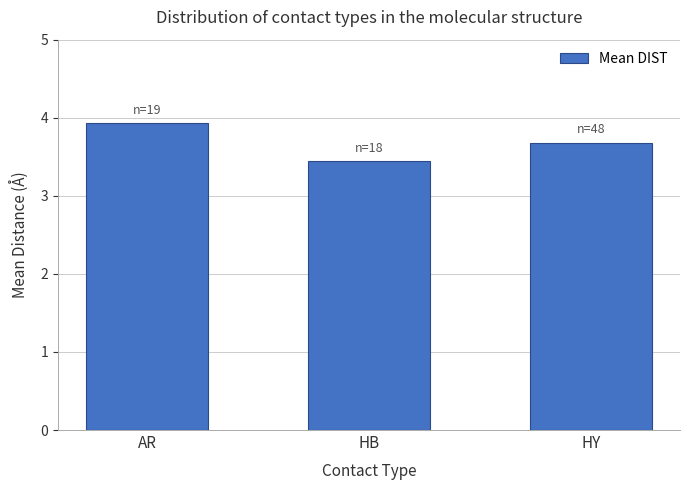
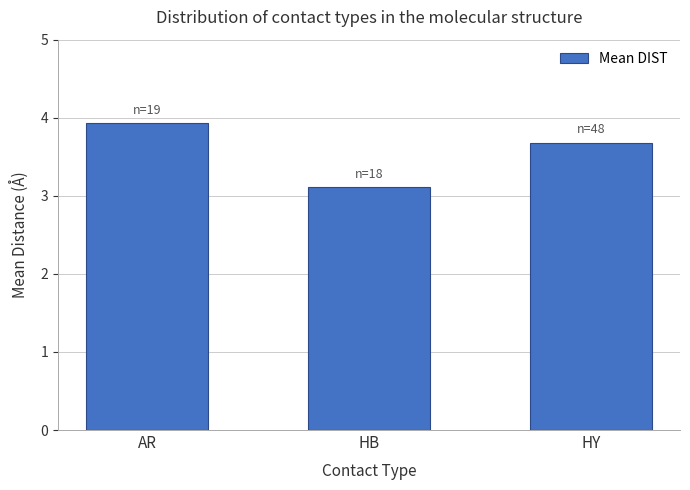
HB: 3.4 -> 3.1
